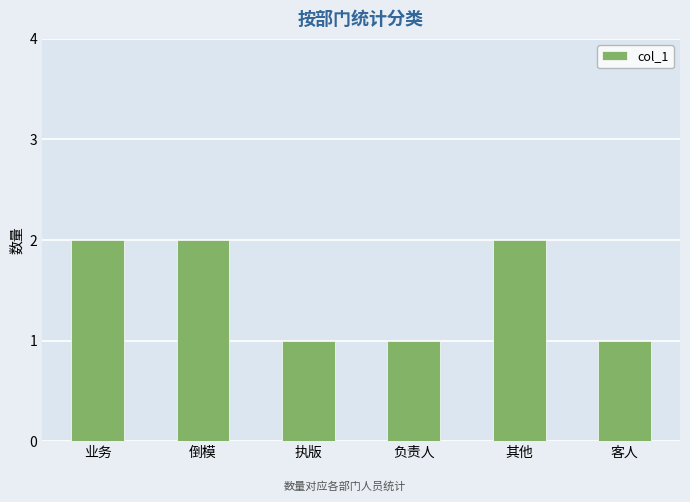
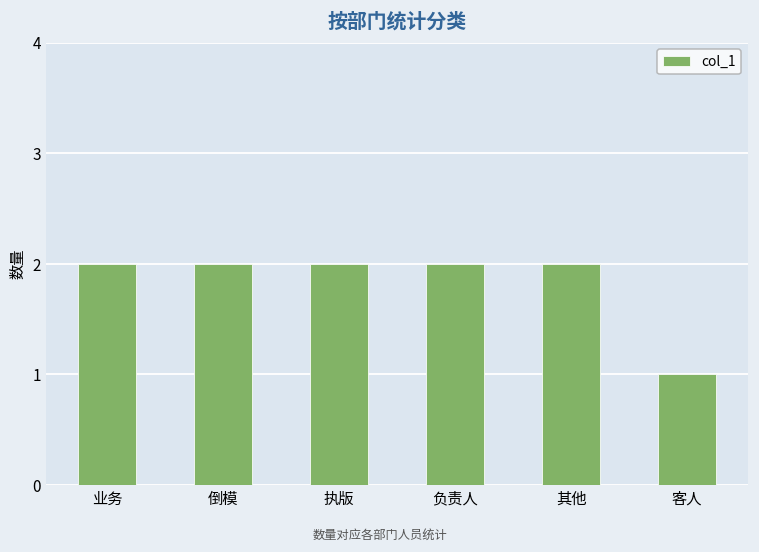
执版: 1 -> 2
负责人: 1 -> 2
